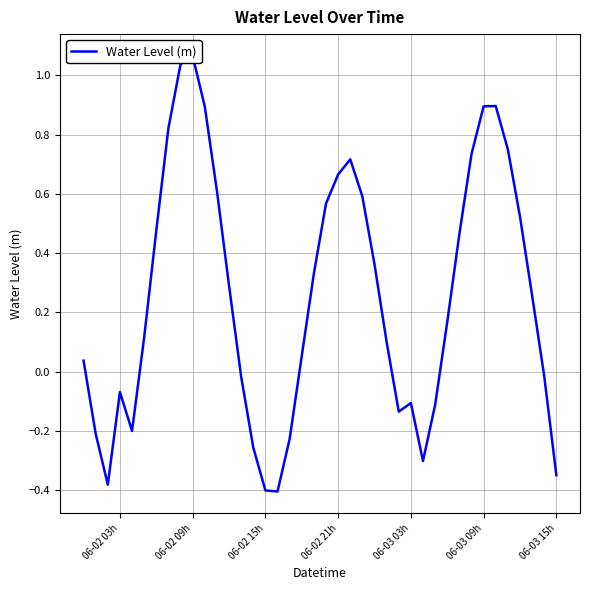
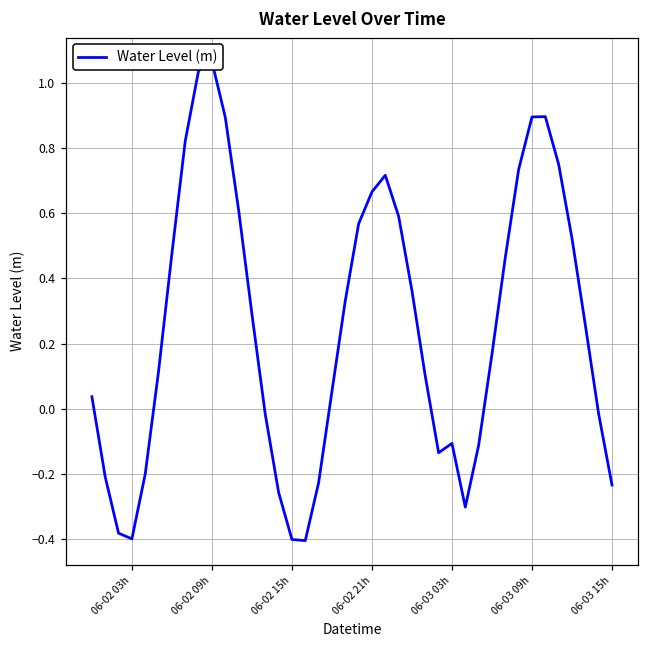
06-02 03h: -0.07 -> -0.40
06-03 15h: -0.35 -> -0.23
